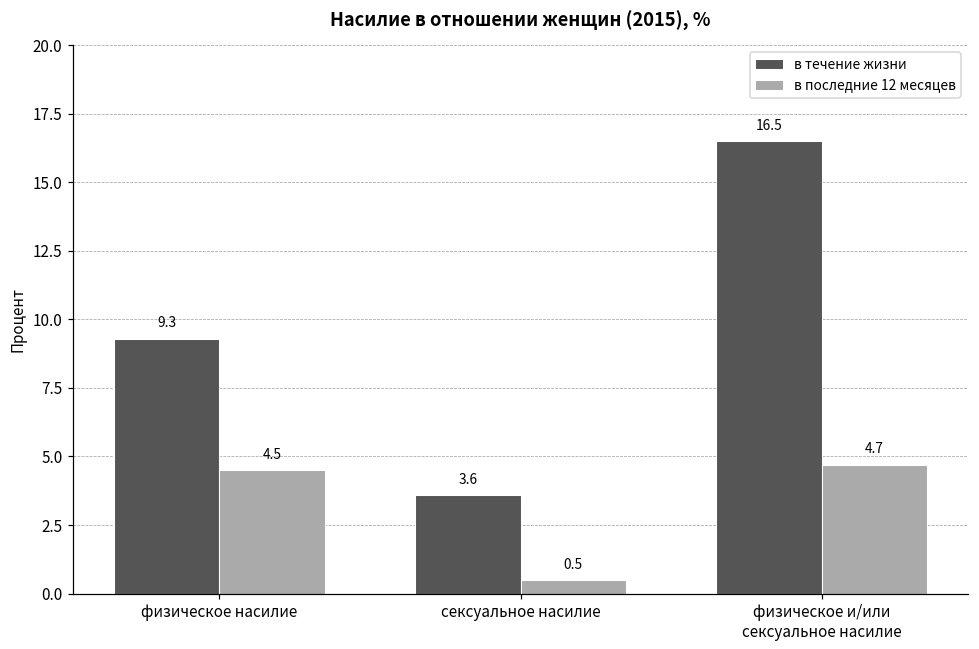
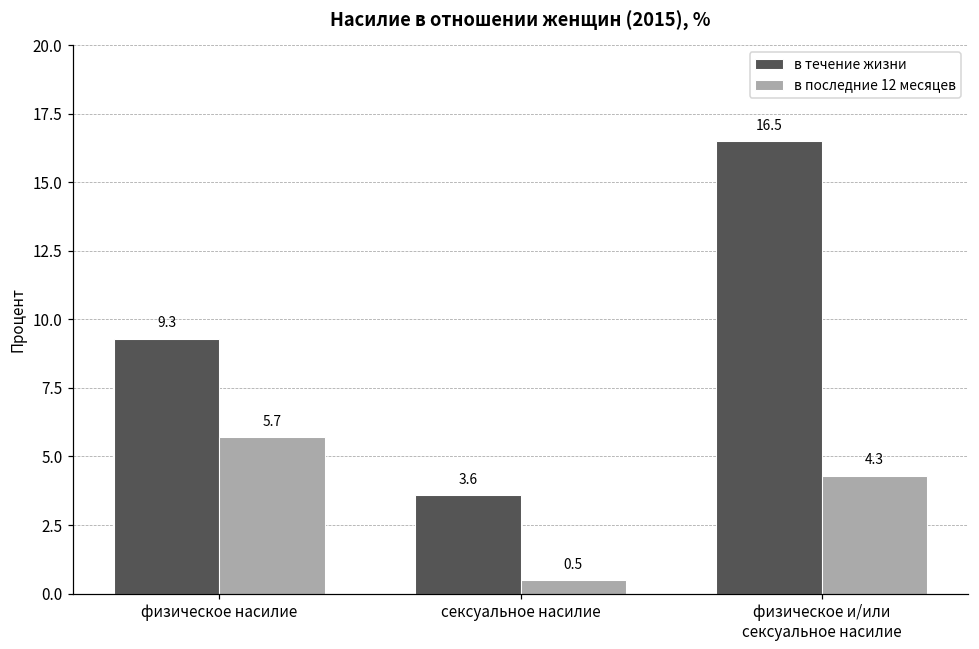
в последние 12 месяцев, физическое насилие: 4.5 -> 5.7
в последние 12 месяцев, физическое и/или сексуальное насилие: 4.7 -> 4.3
